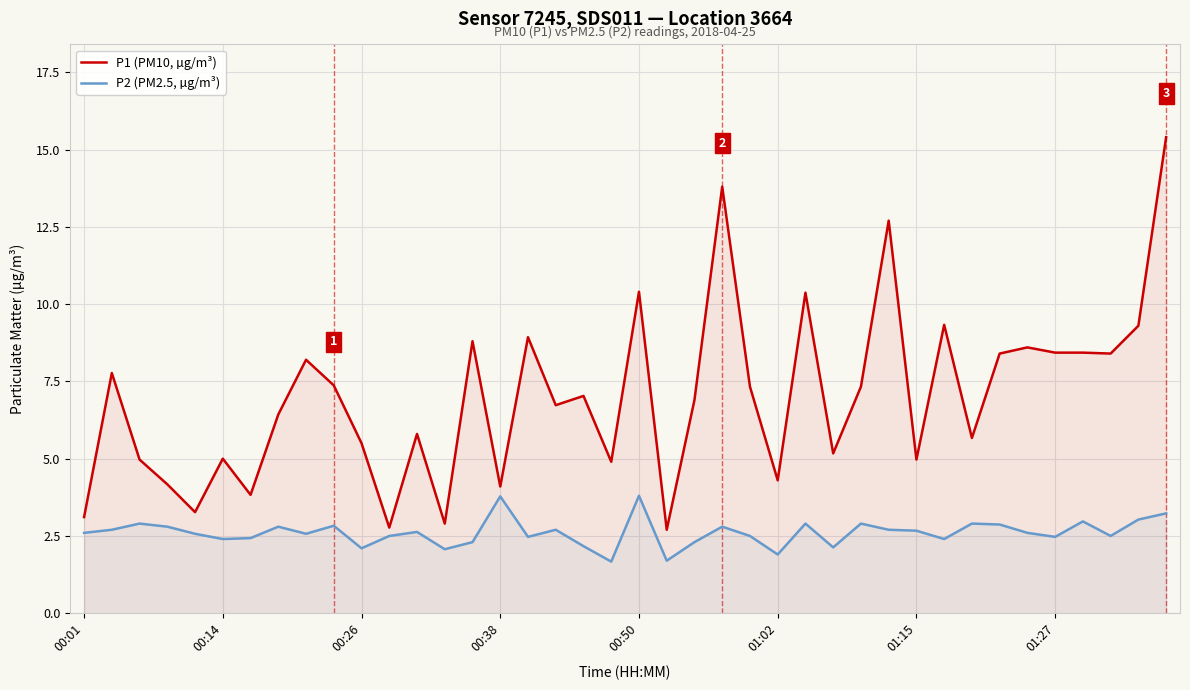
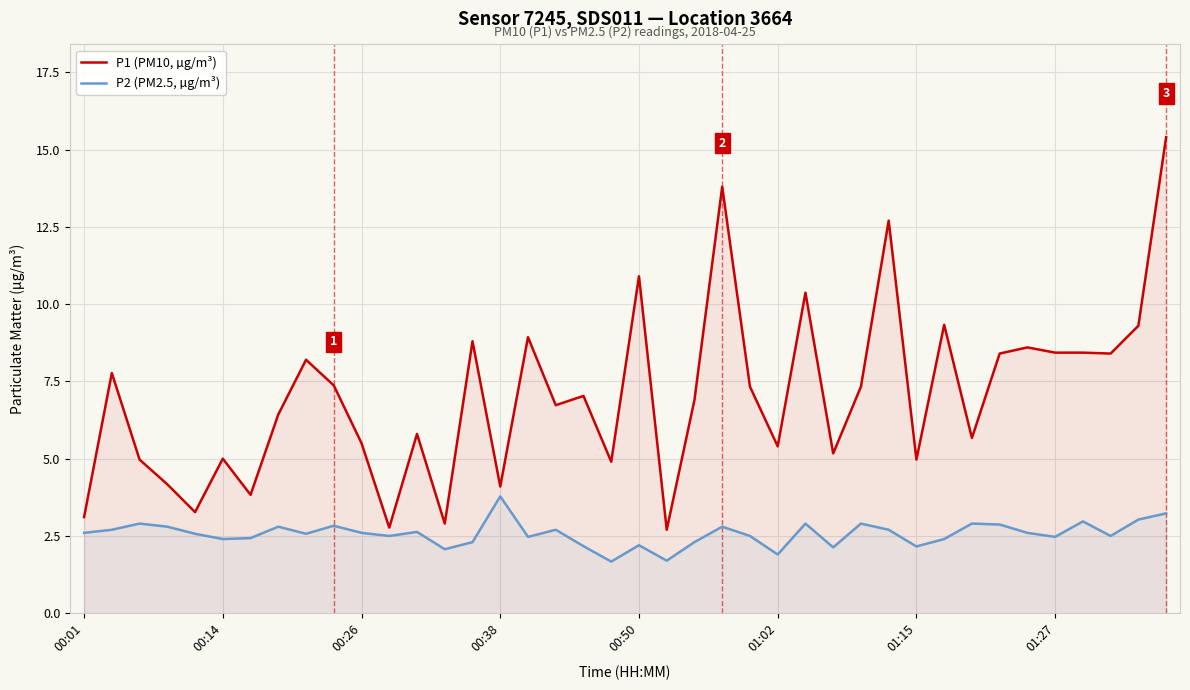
P2 (PM2.5, µg/m³), 00:26: 2.1 -> 2.6
P1 (PM10, µg/m³), 00:50: 10.4 -> 10.9
P2 (PM2.5, µg/m³), 00:50: 3.8 -> 2.2
P1 (PM10, µg/m³), 01:02: 4.3 -> 5.4
P2 (PM2.5, µg/m³), 01:15: 2.7 -> 2.2
